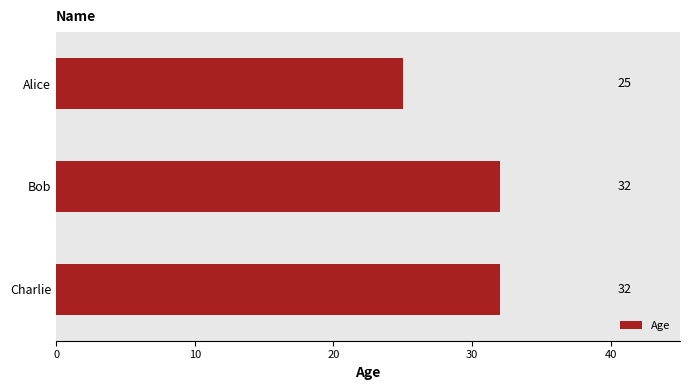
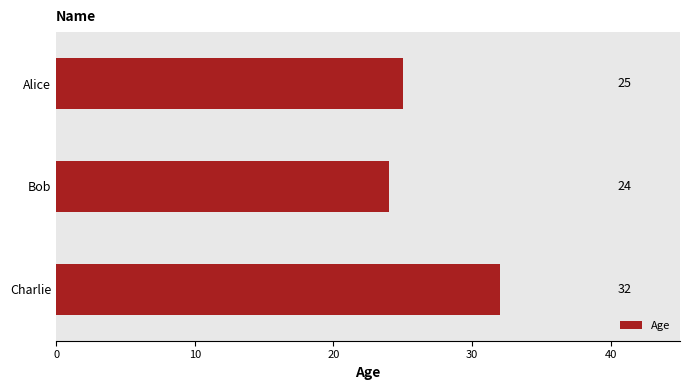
Age, Bob: 32 -> 24
